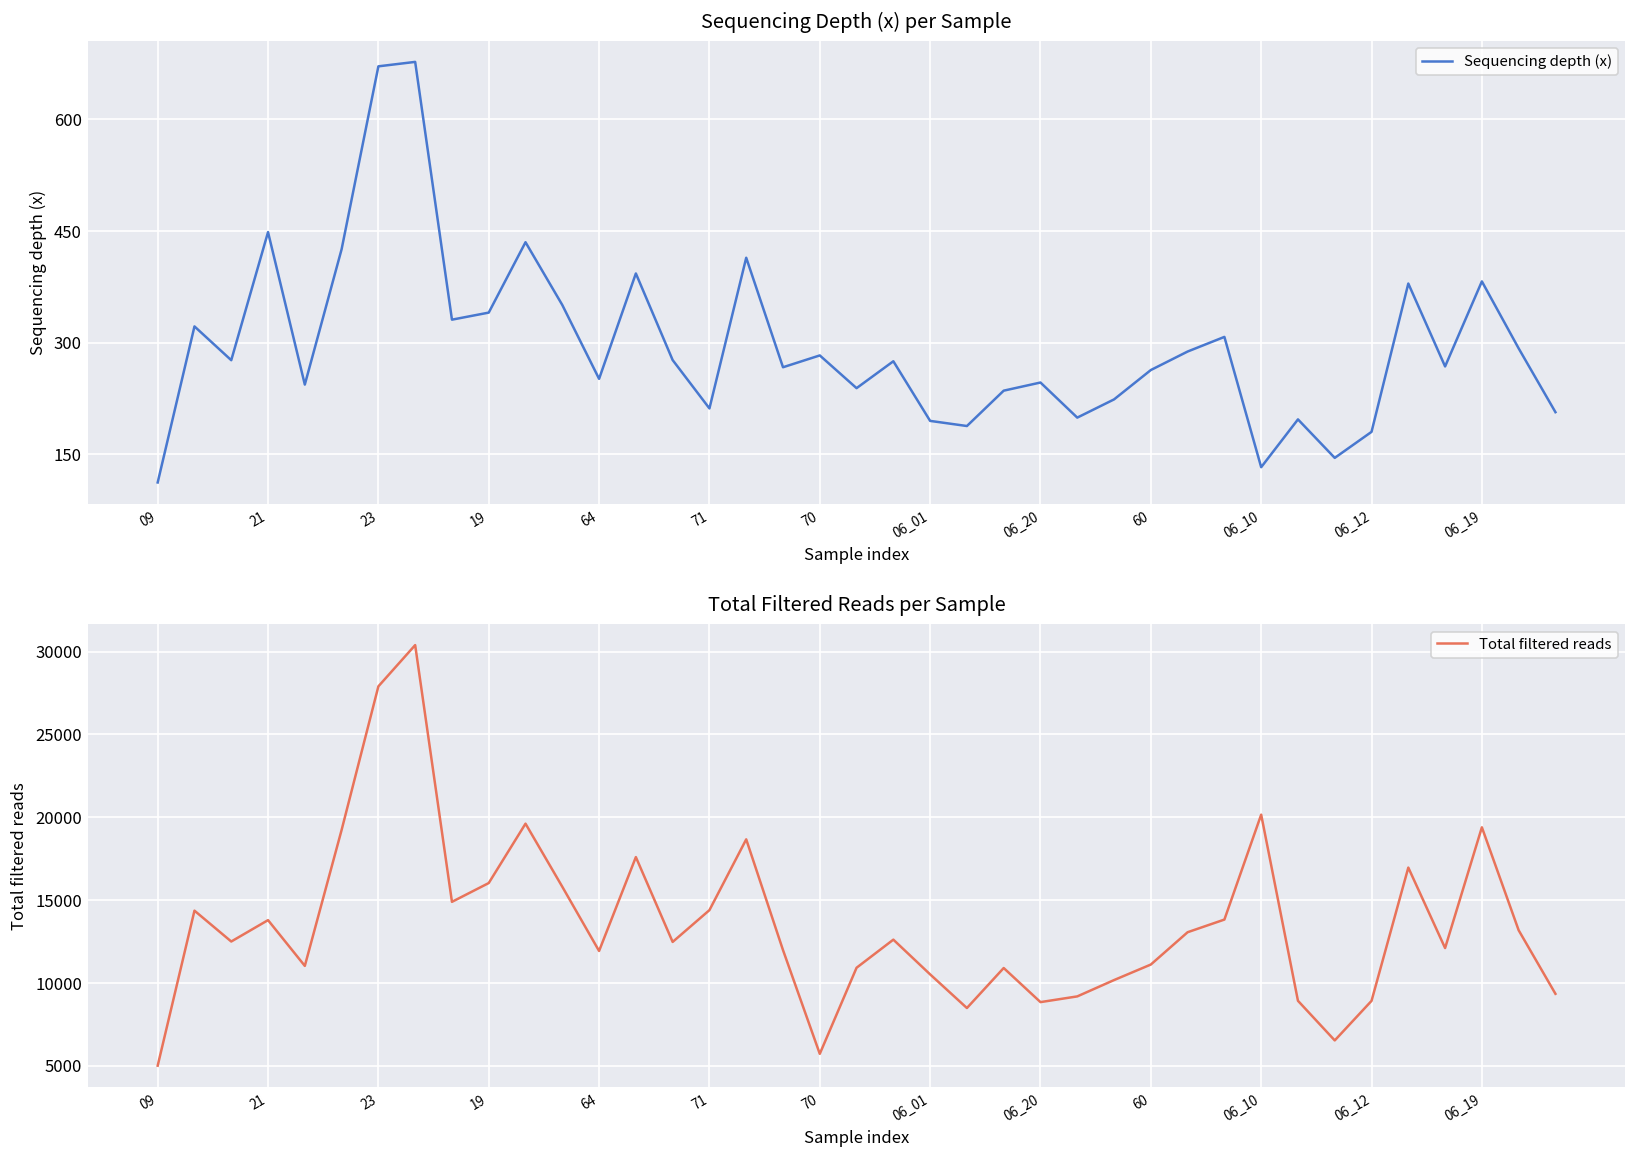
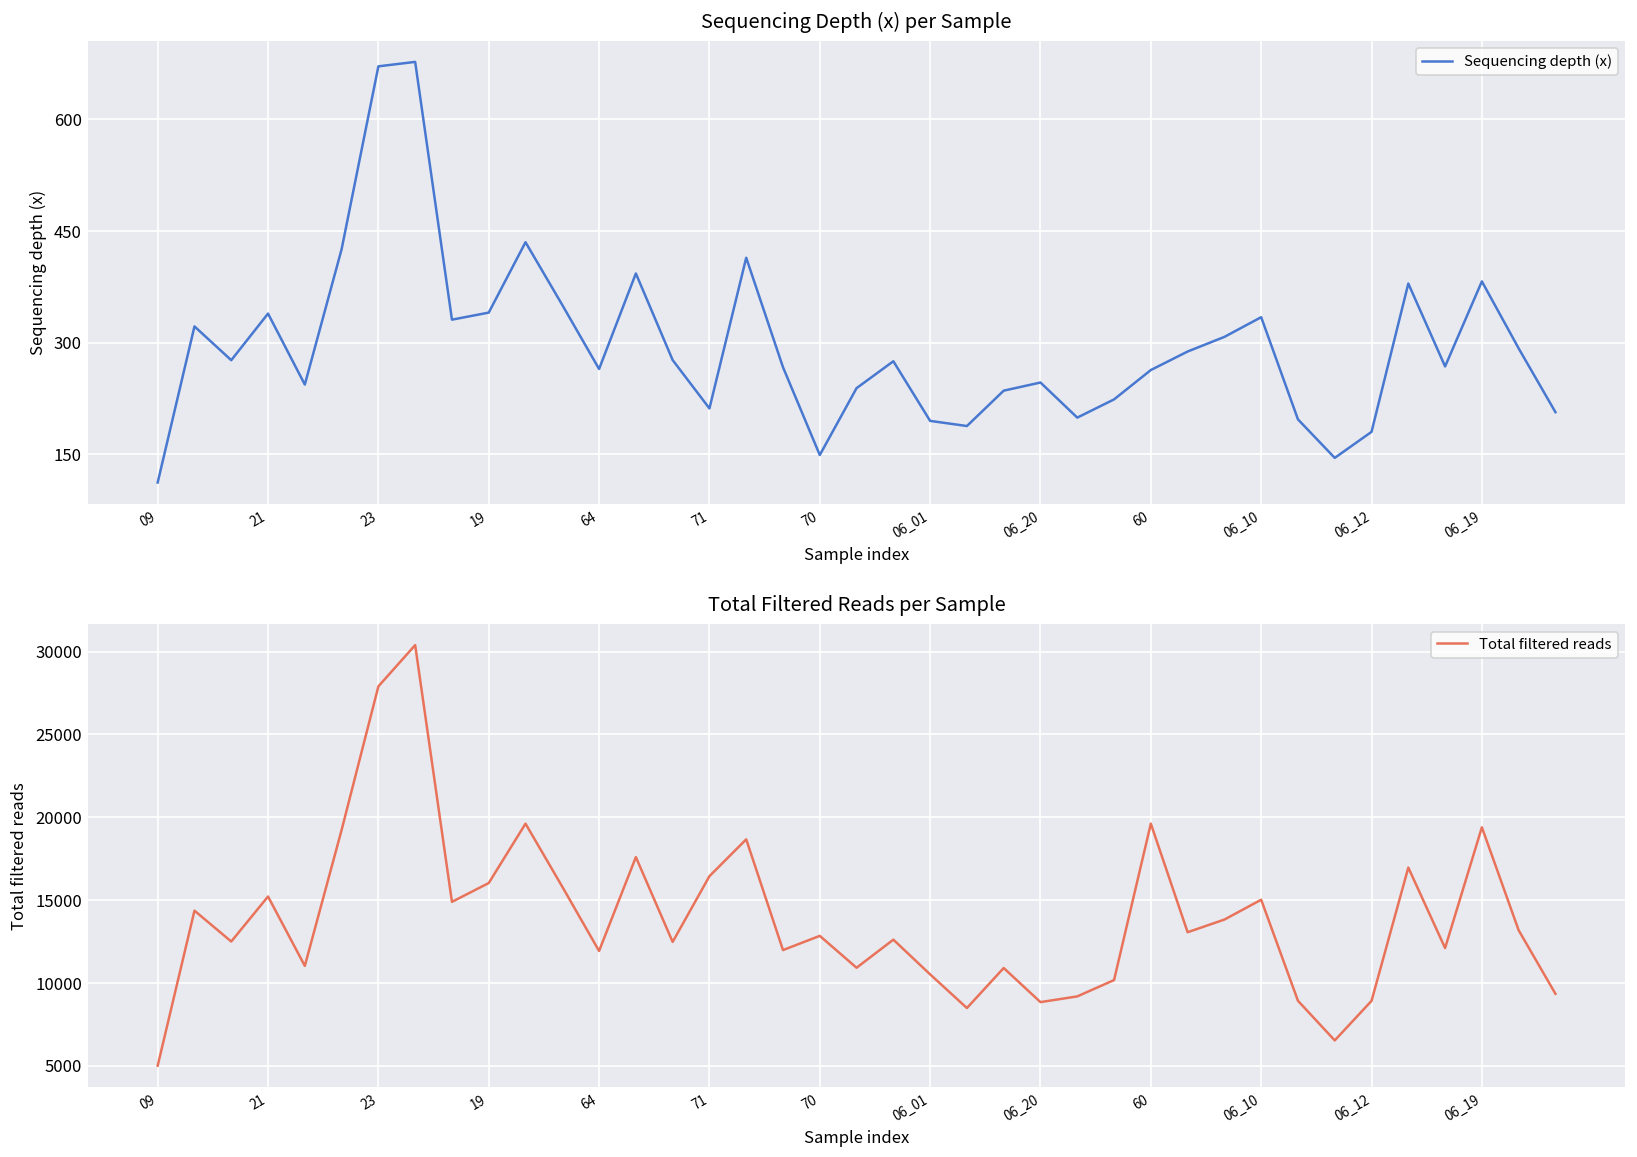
Sequencing Depth (x) per Sample, 21: 450 -> 340
Sequencing Depth (x) per Sample, 64: 250 -> 260
Sequencing Depth (x) per Sample, 70: 280 -> 150
Sequencing Depth (x) per Sample, 06_10: 130 -> 330
Total Filtered Reads per Sample, 21: 13800 -> 15200
Total Filtered Reads per Sample, 71: 14400 -> 16400
Total Filtered Reads per Sample, 70: 5700 -> 12800
Total Filtered Reads per Sample, 60: 11100 -> 19600
Total Filtered Reads per Sample, 06_10: 20100 -> 15000
